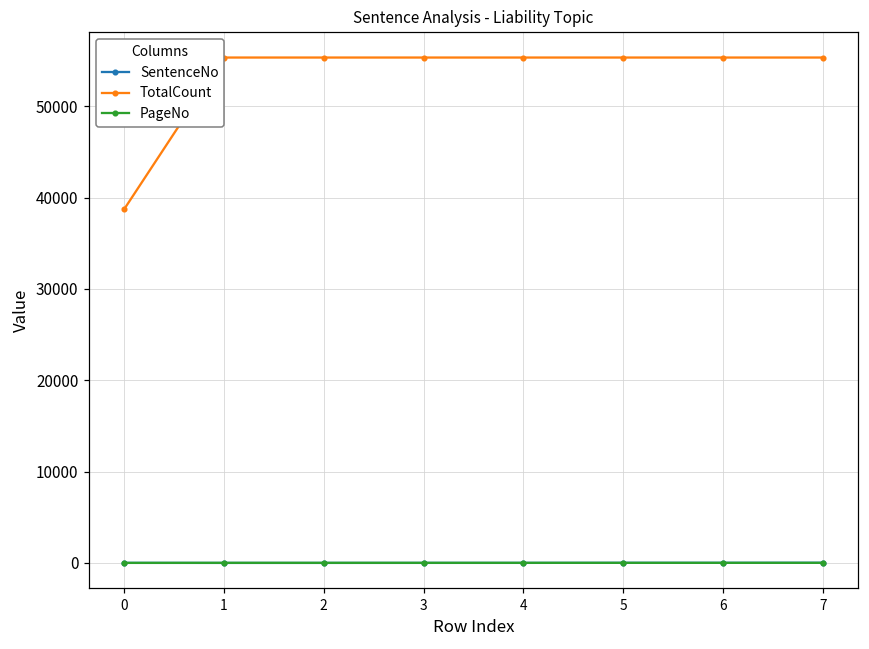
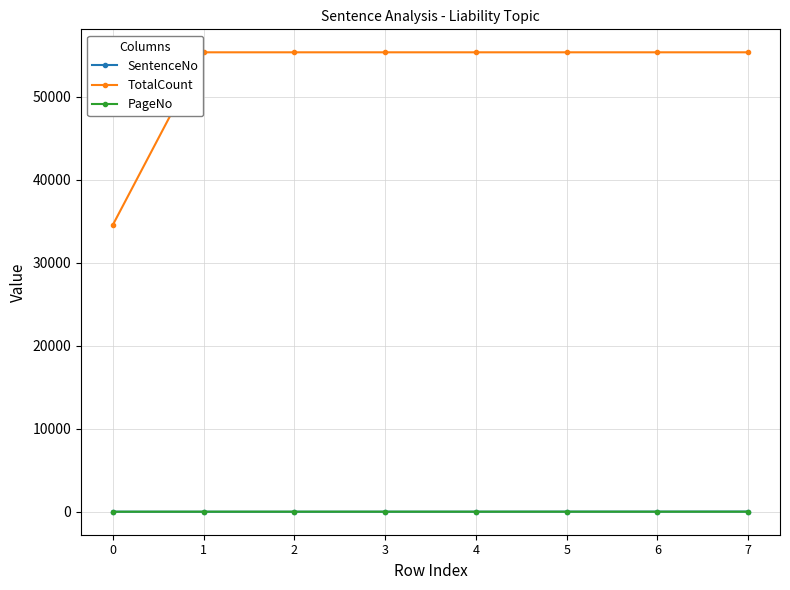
TotalCount, 0: 39000 -> 35000
